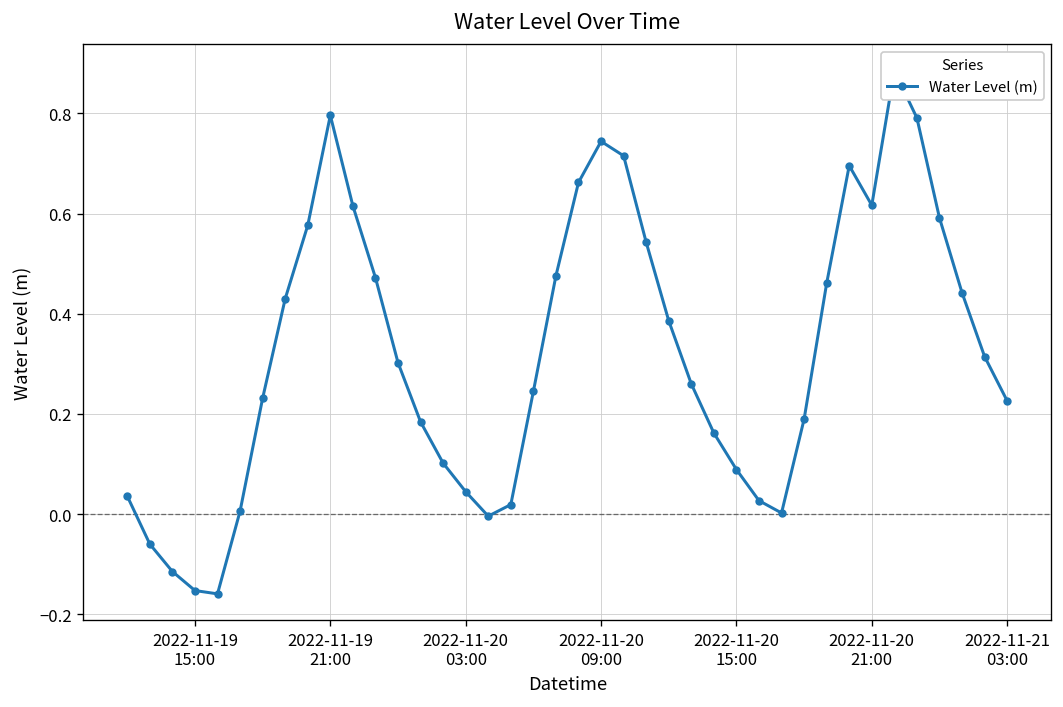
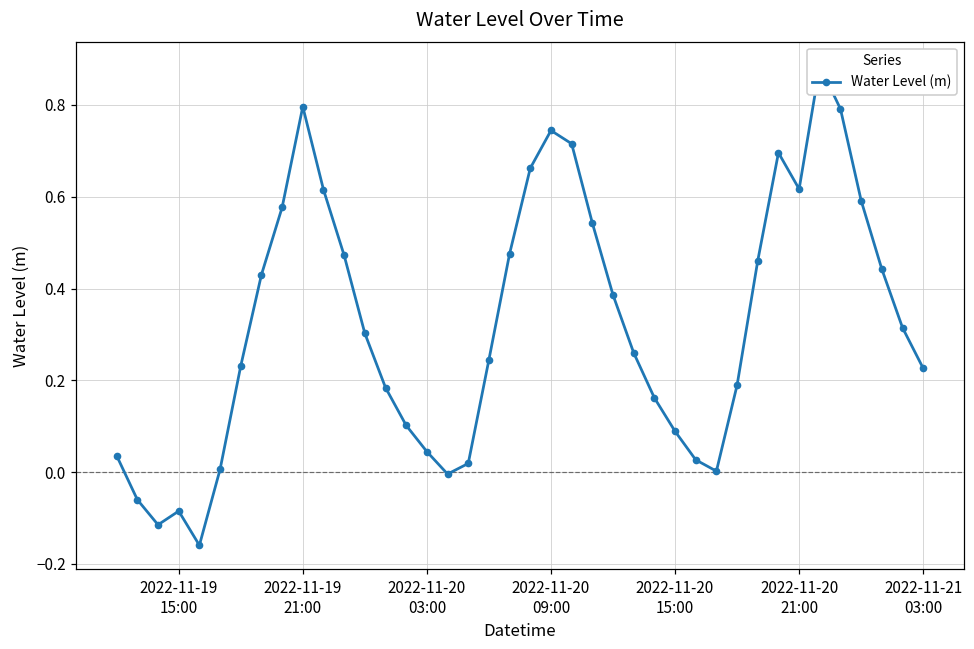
2022-11-19 15:00: -0.15 -> -0.08
